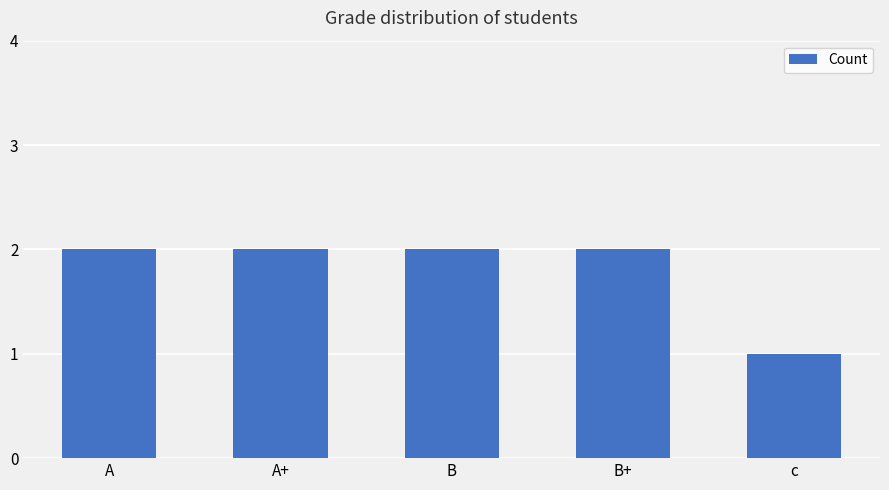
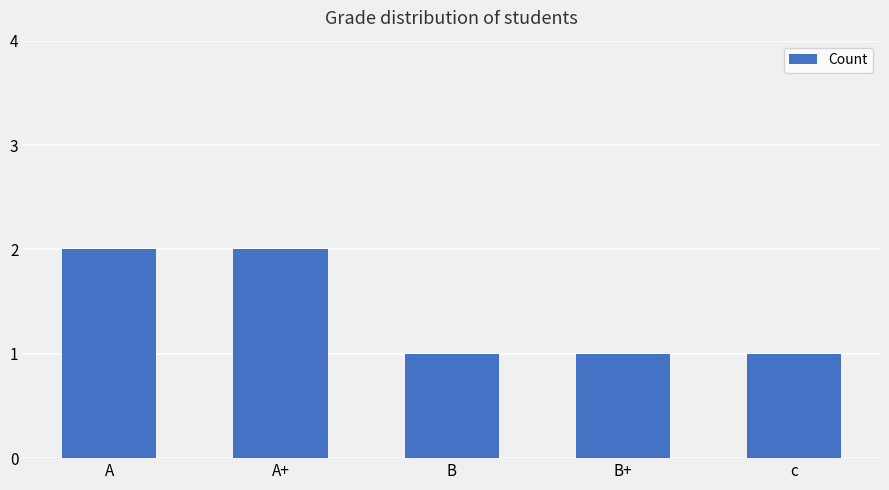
B: 2 -> 1
B+: 2 -> 1
